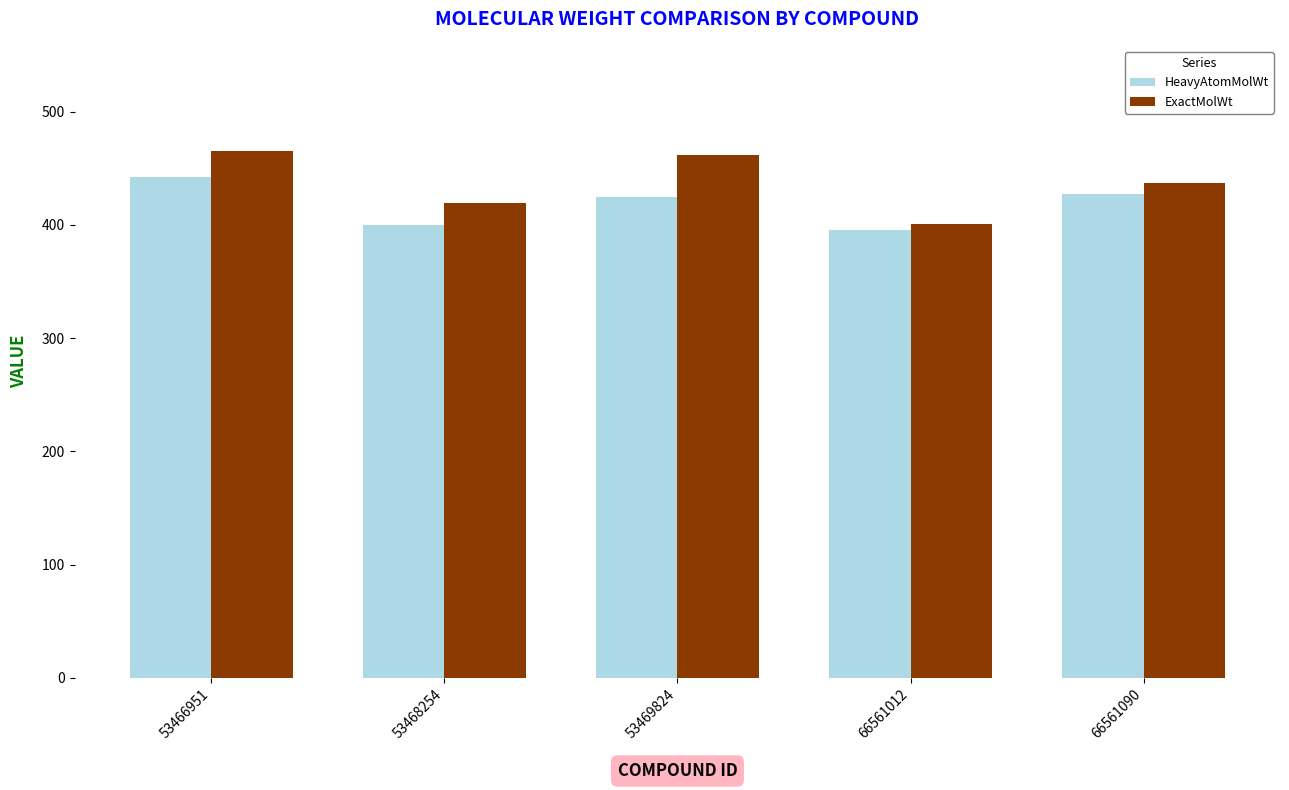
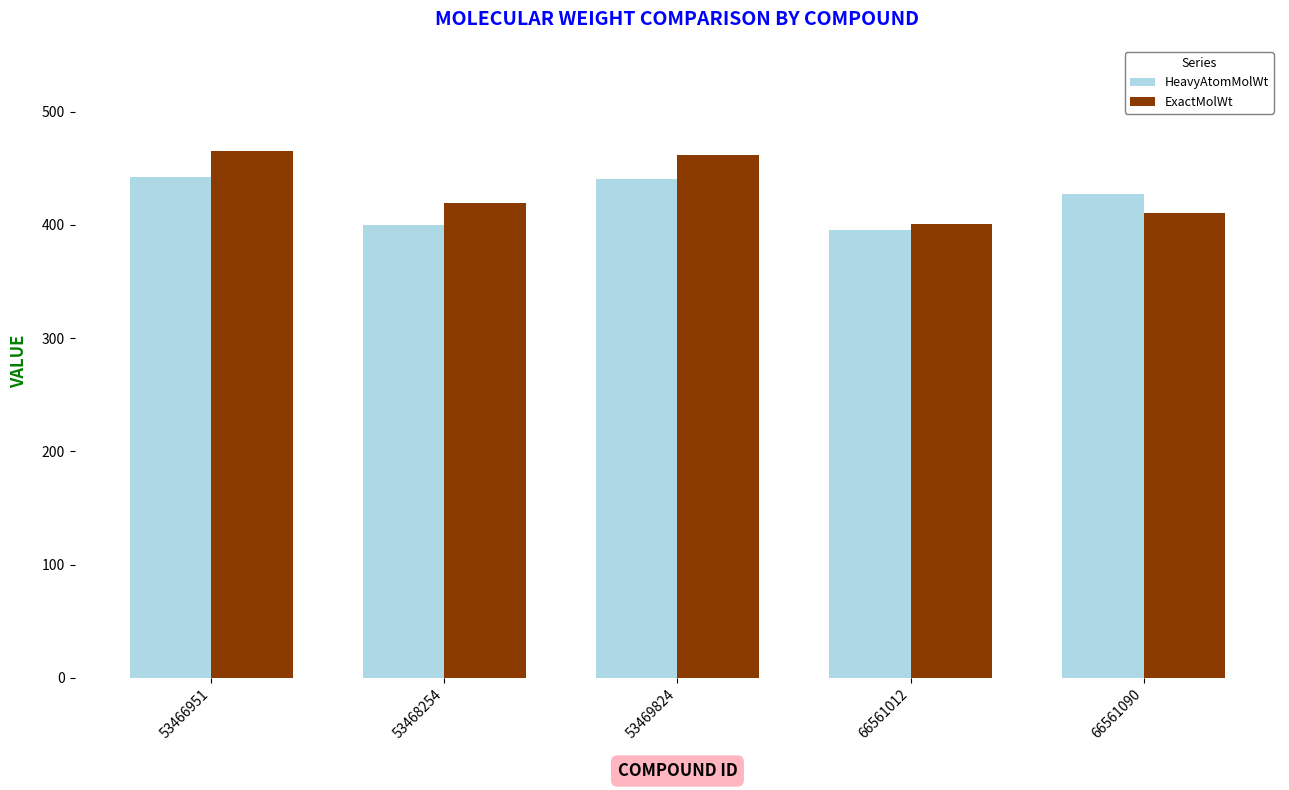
HeavyAtomMolWt, 53469824: 425 -> 440
ExactMolWt, 66561090: 437 -> 410
